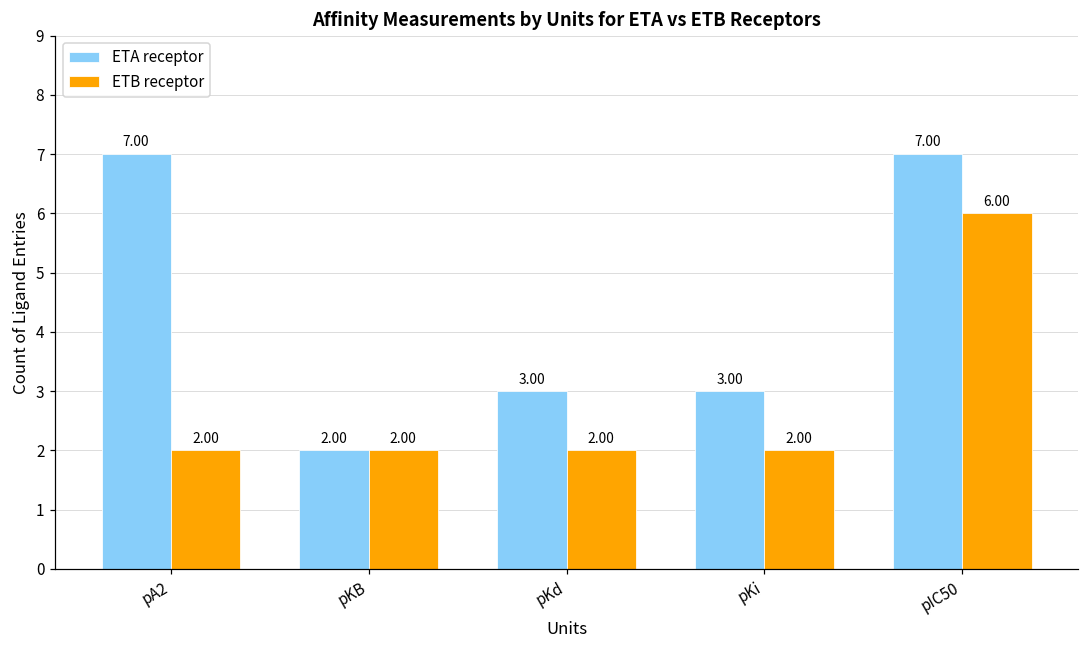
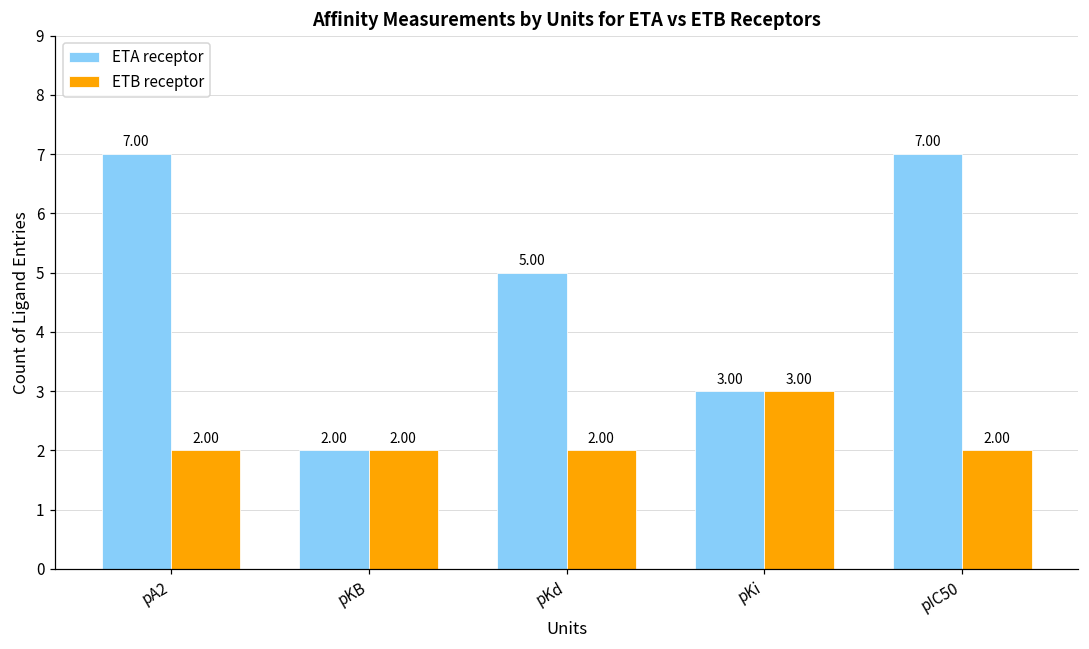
ETA receptor, pKd: 3.00 -> 5.00
ETB receptor, pKi: 2.00 -> 3.00
ETB receptor, pIC50: 6.00 -> 2.00
